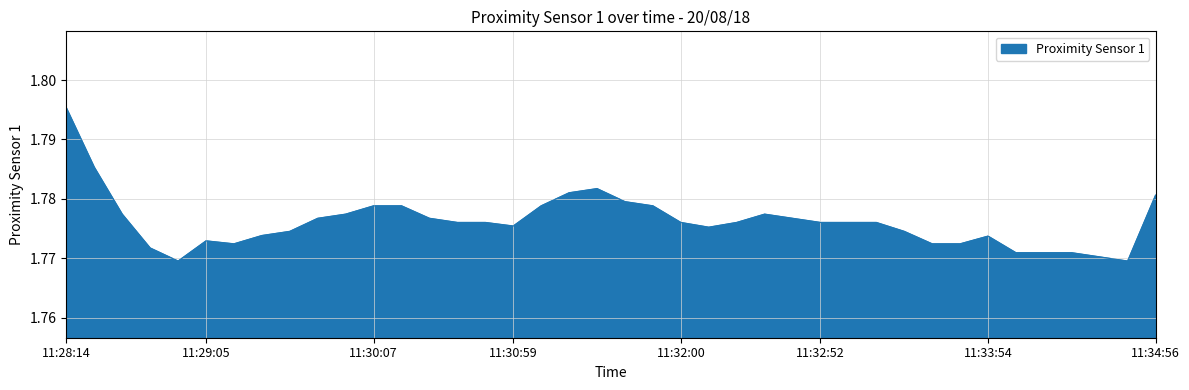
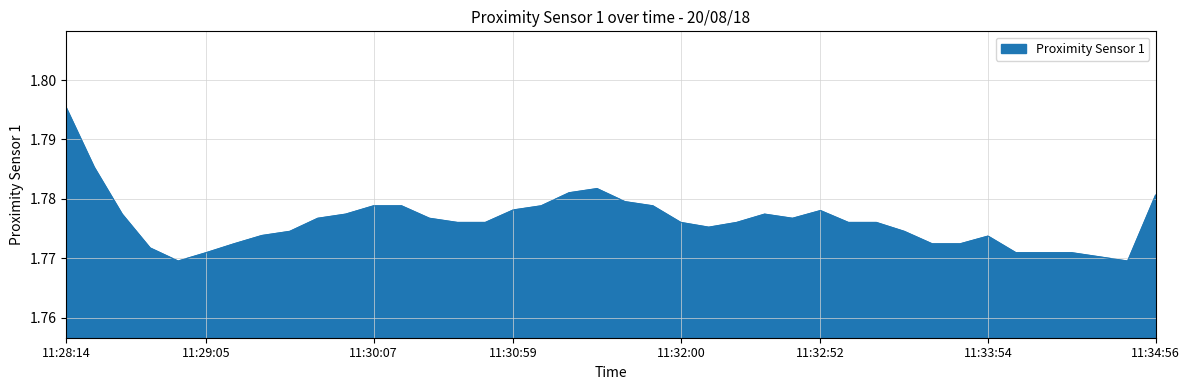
11:29:05: 1.773 -> 1.771
11:30:59: 1.775 -> 1.778
11:32:52: 1.776 -> 1.778
